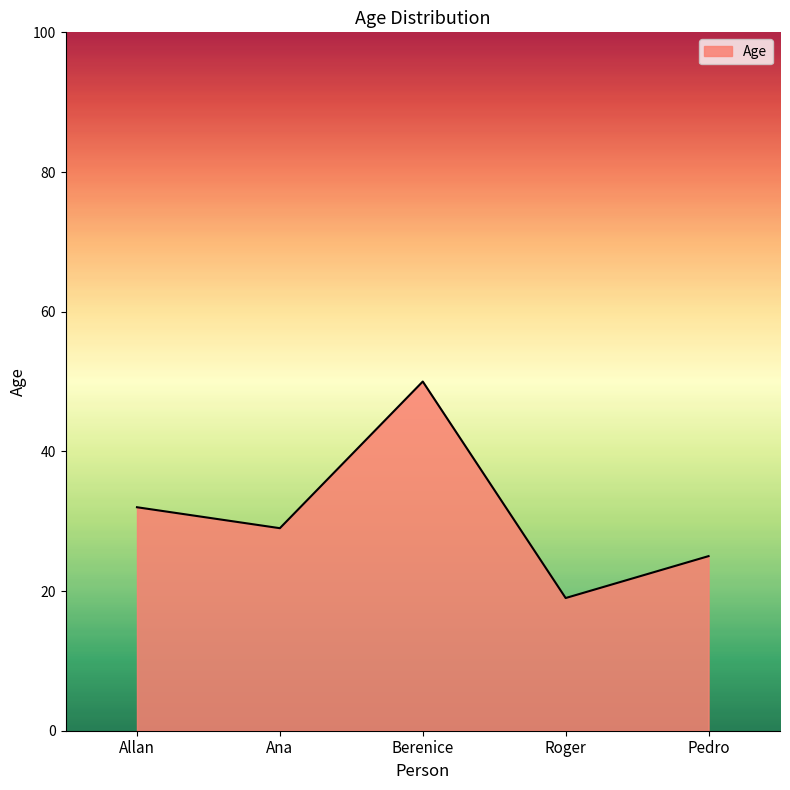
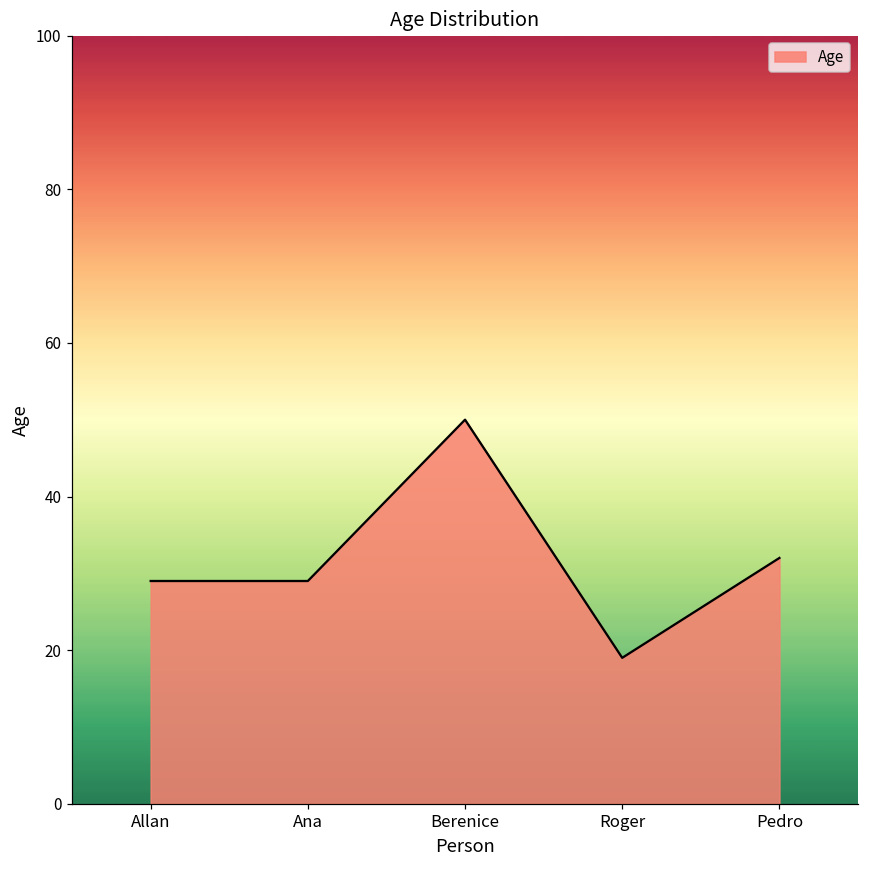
Allan: 32 -> 29
Pedro: 25 -> 32
